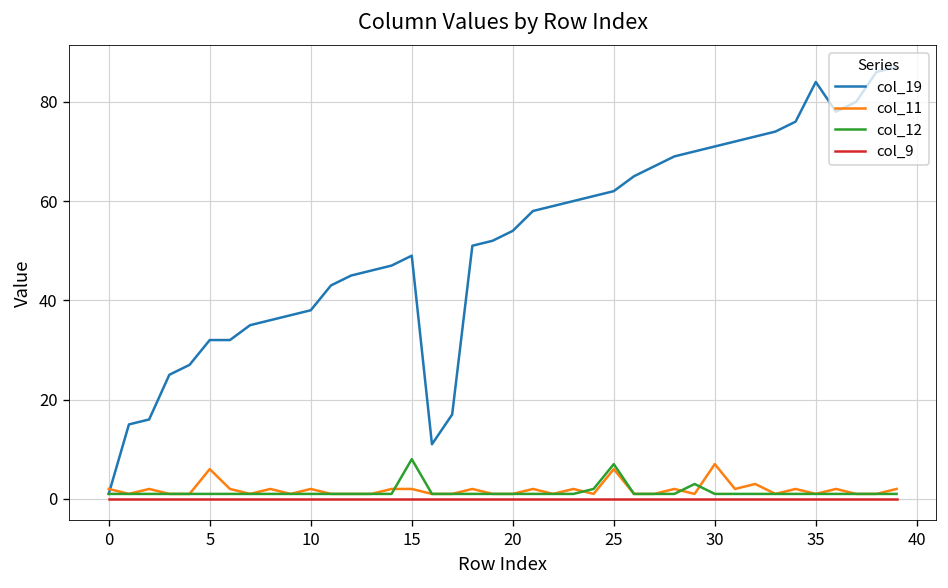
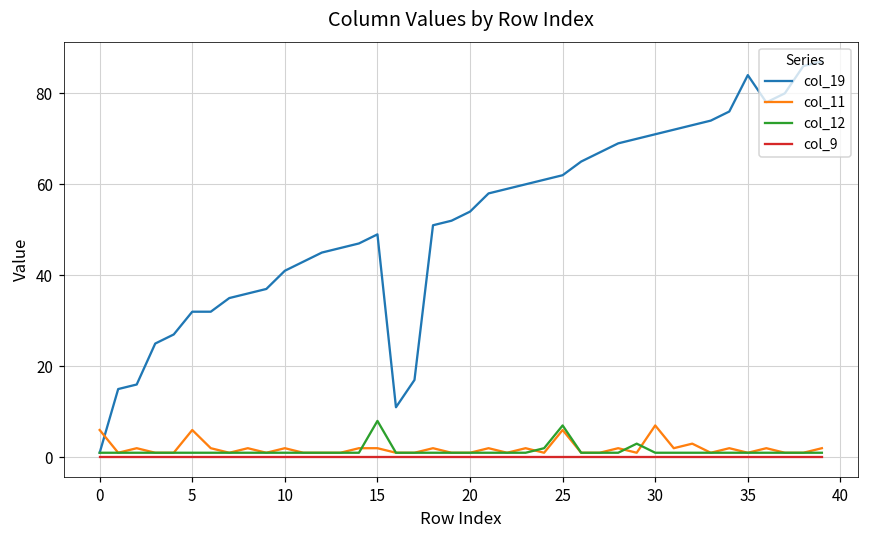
col_11, 0: 2 -> 6
col_19, 10: 38 -> 41
